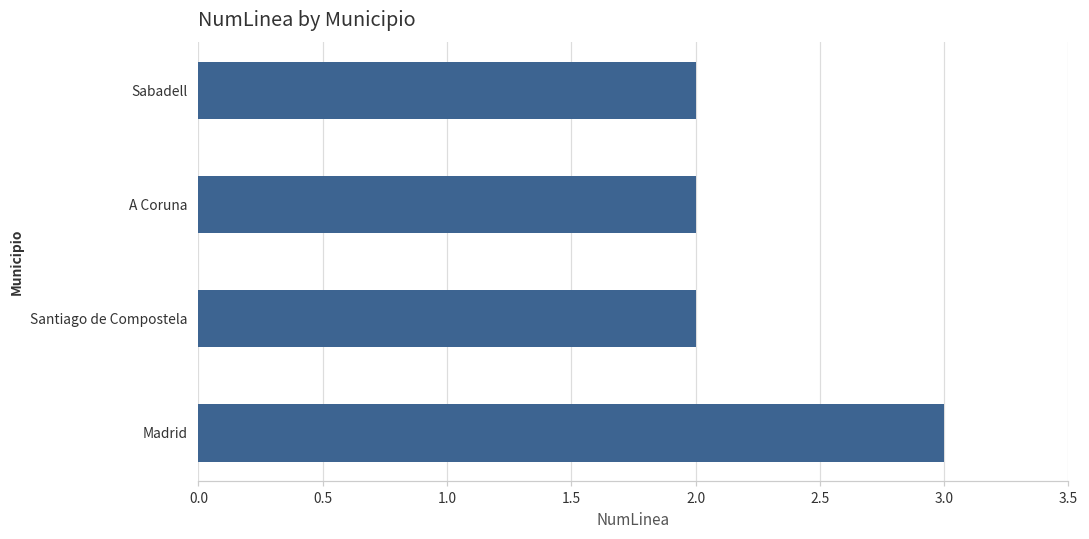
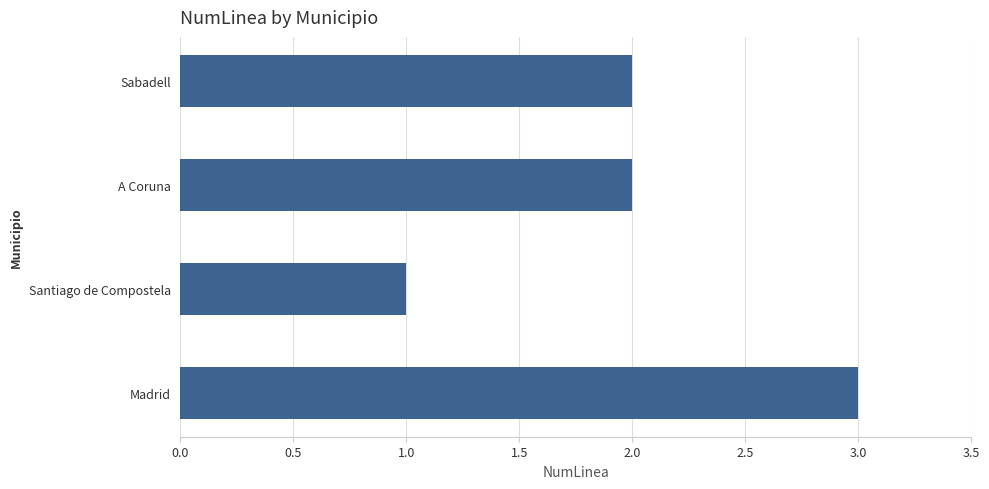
Santiago de Compostela: 2 -> 1
